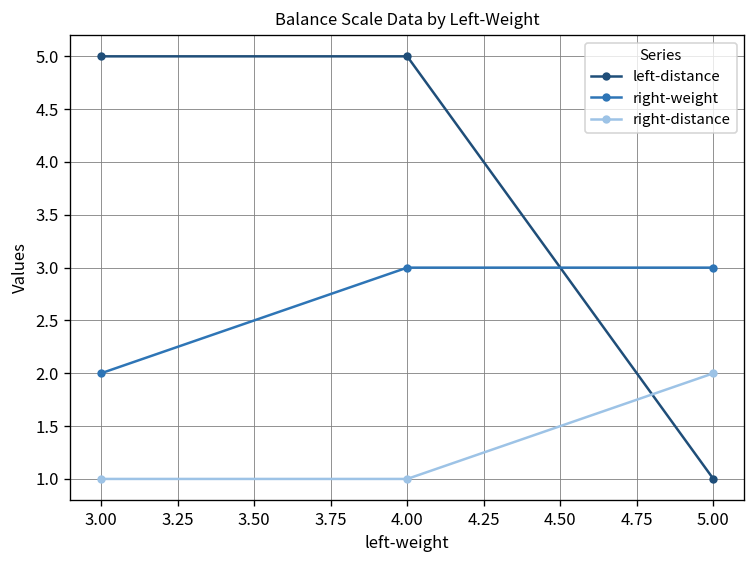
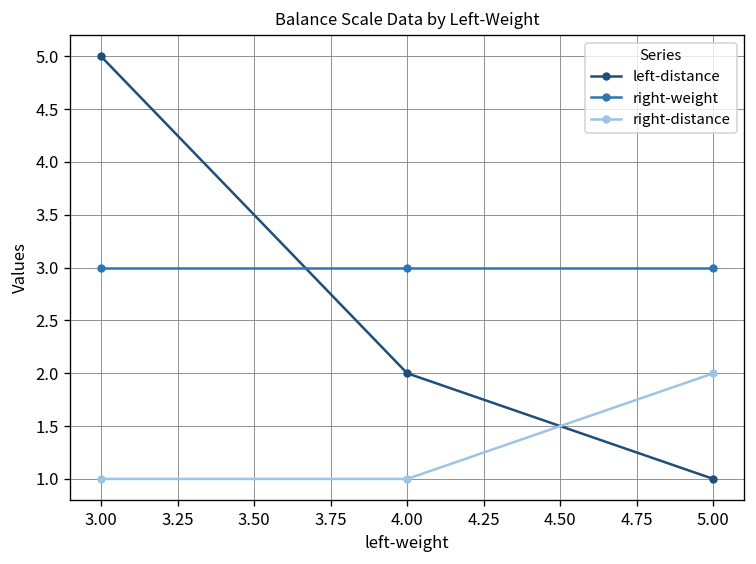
right-weight, 3.00: 2 -> 3
left-distance, 4.00: 5 -> 2
